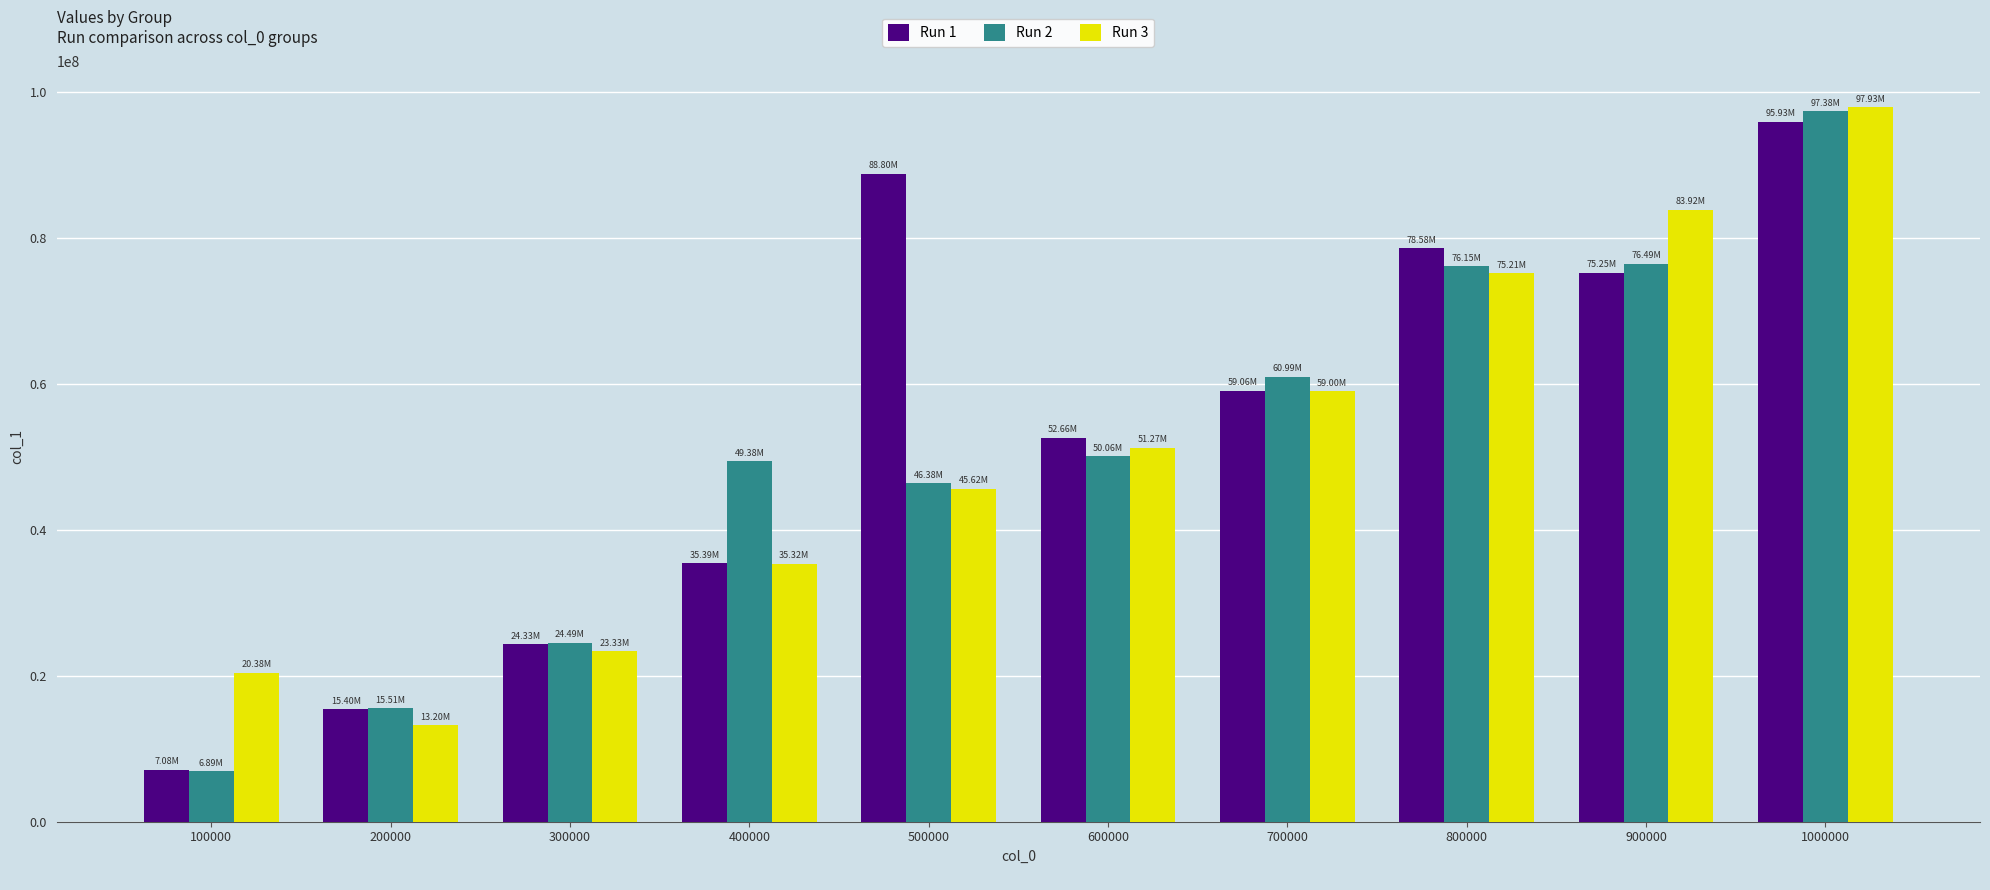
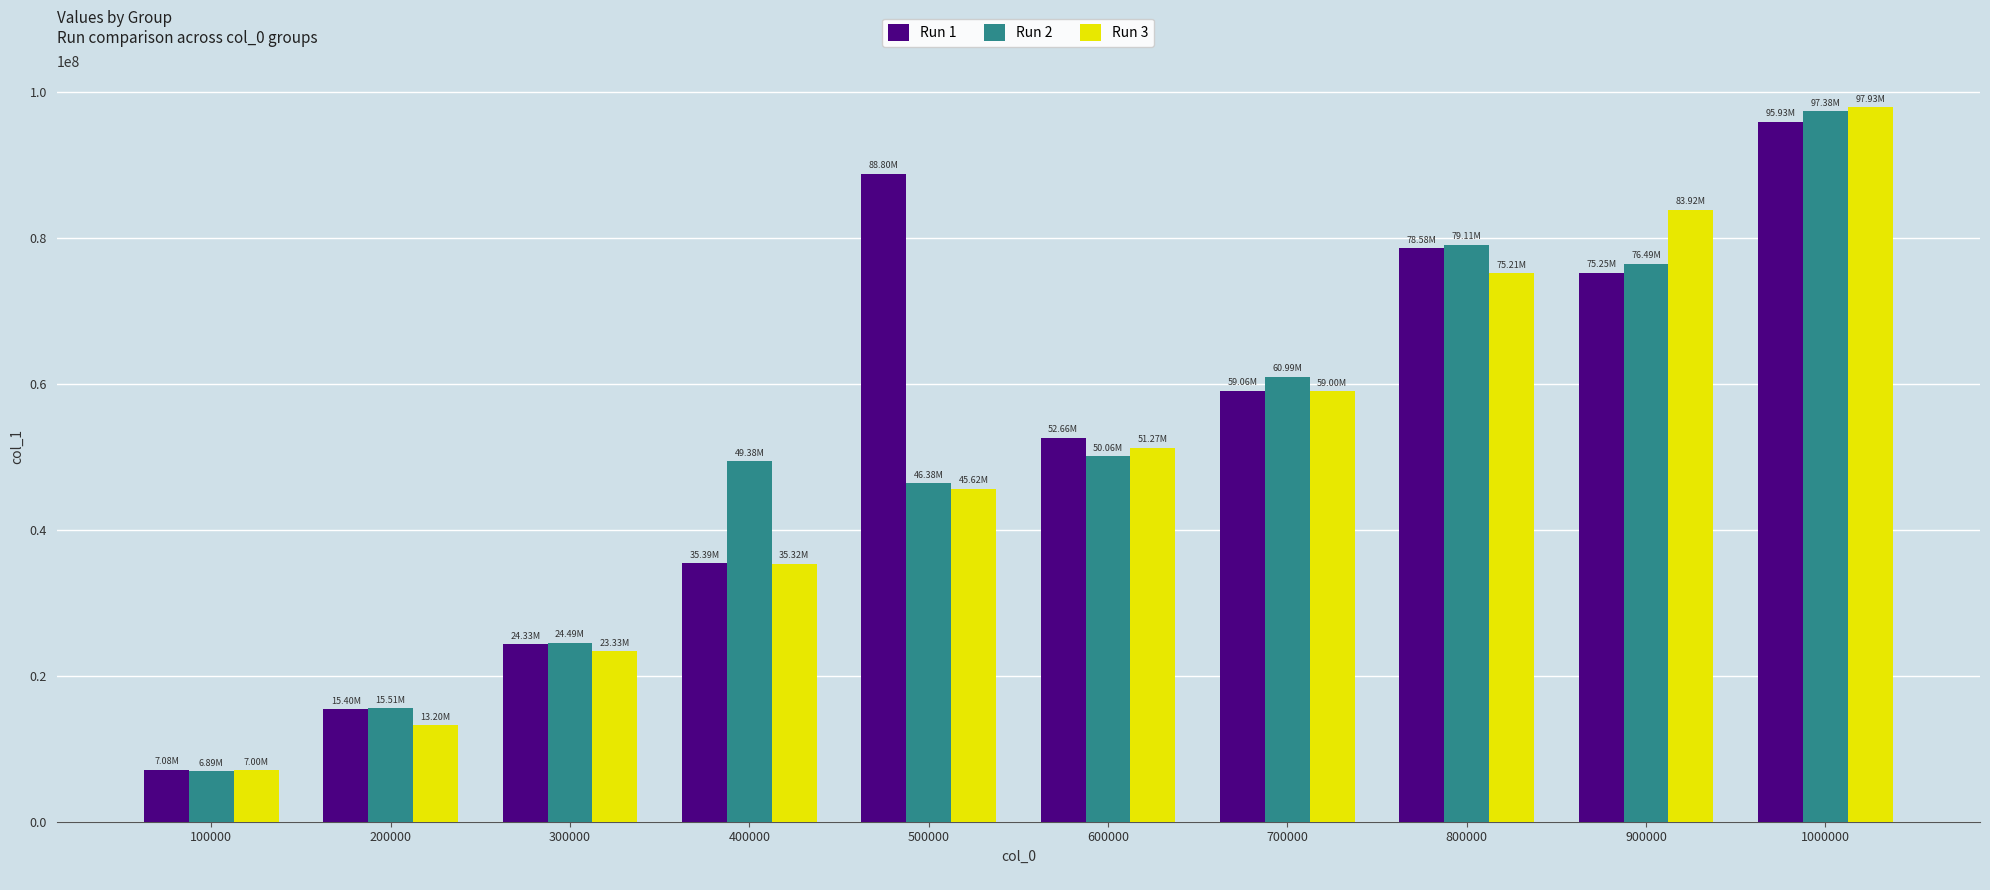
Run 3, 100000: 20.38M -> 7.00M
Run 2, 800000: 76.15M -> 79.11M
